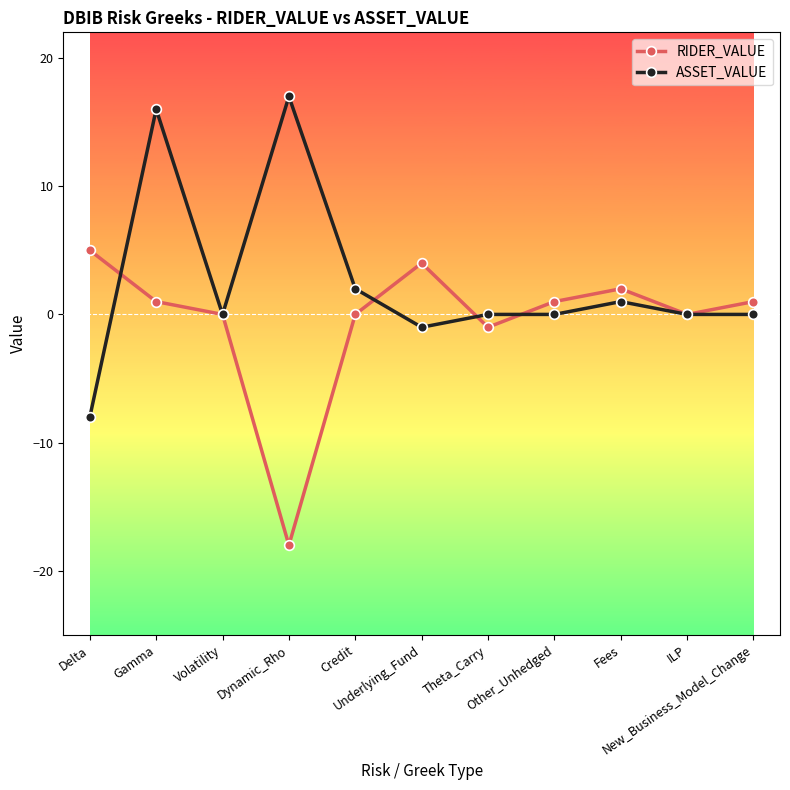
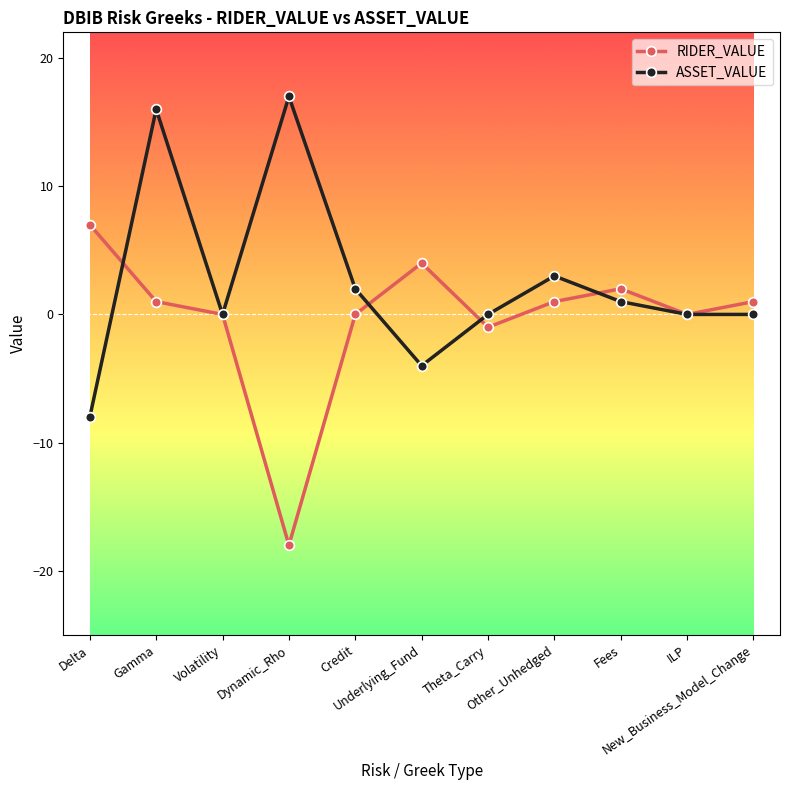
RIDER_VALUE, Delta: 5 -> 7
ASSET_VALUE, Underlying_Fund: -1 -> -4
ASSET_VALUE, Other_Unhedged: 0 -> 3
